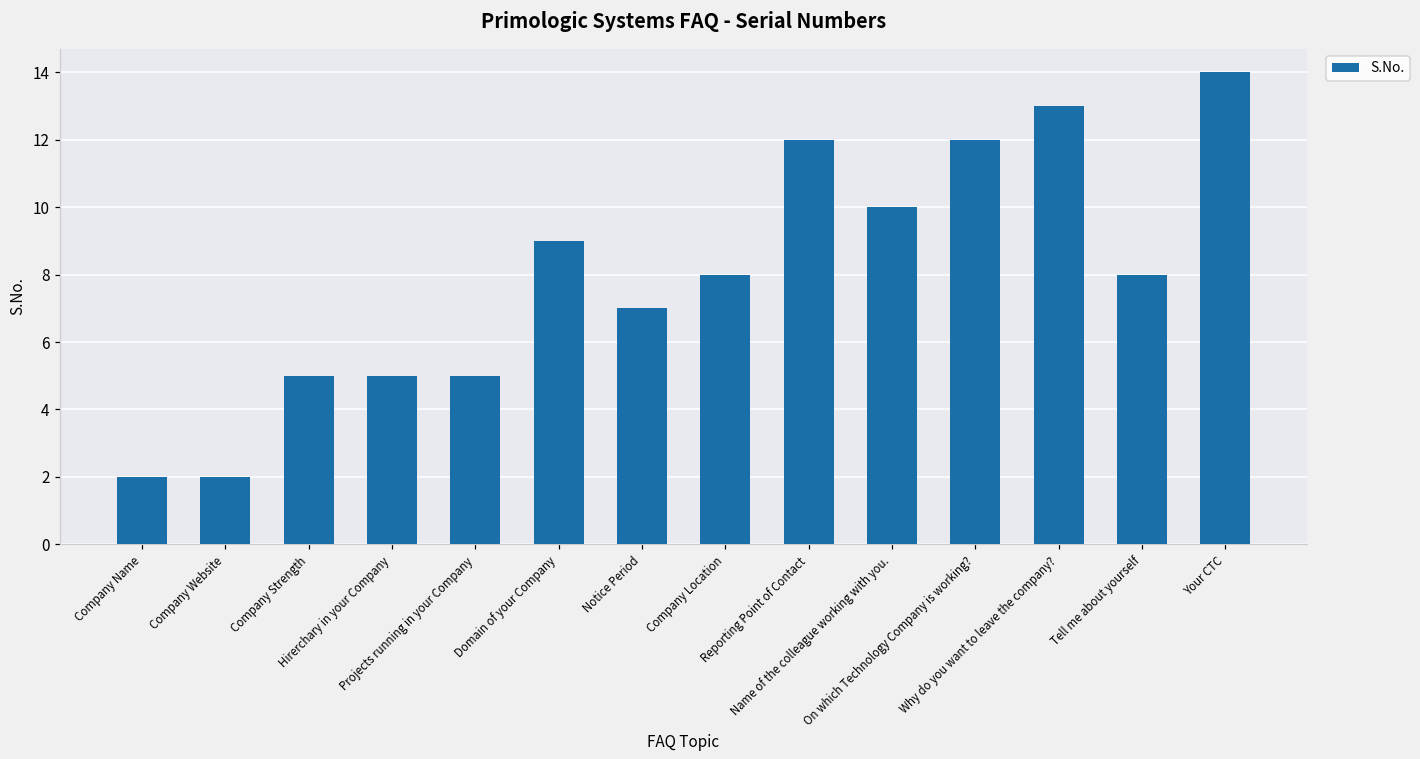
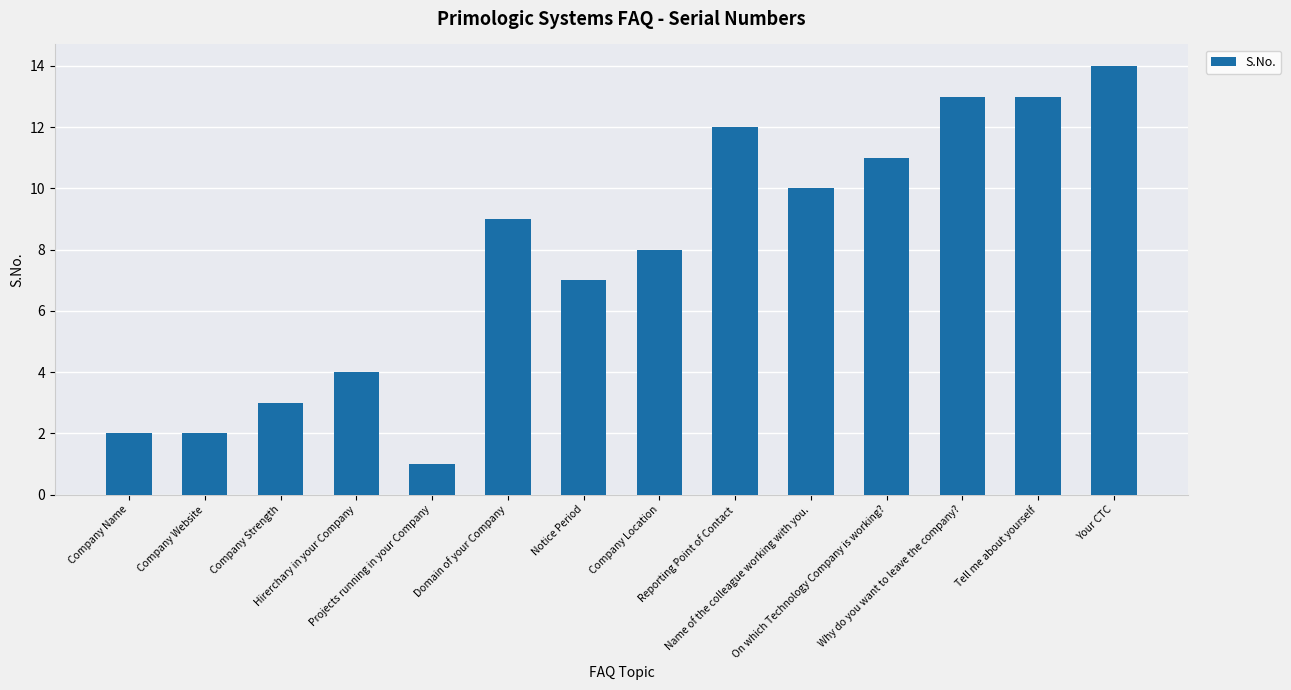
Company Strength: 5 -> 3
Hirerchary in your Company: 5 -> 4
Projects running in your Company: 5 -> 1
On which Technology Company is working?: 12 -> 11
Tell me about yourself: 8 -> 13
